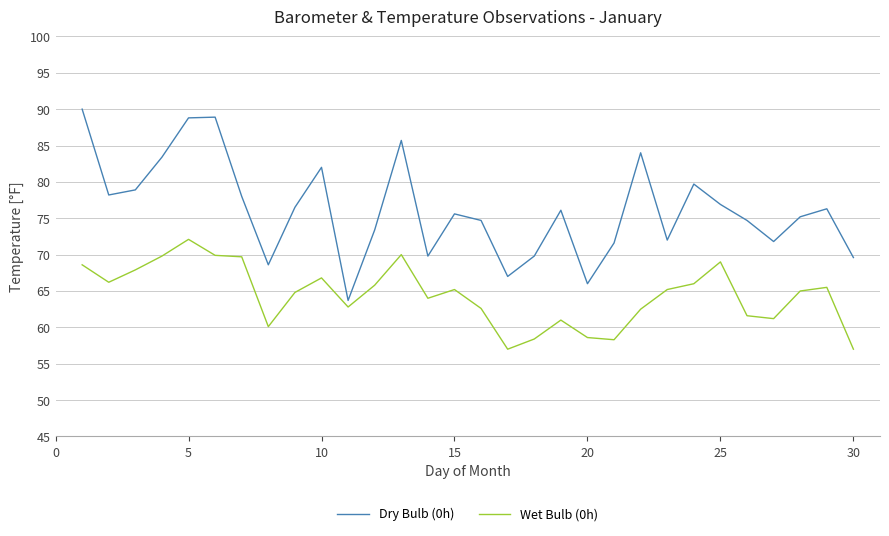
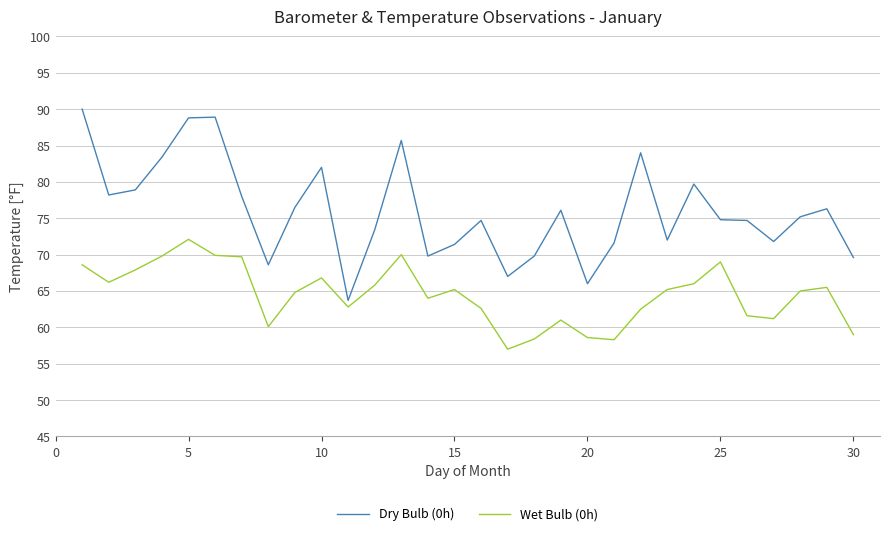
Dry Bulb (0h), 15: 76 -> 71
Dry Bulb (0h), 25: 77 -> 75
Wet Bulb (0h), 30: 57 -> 59
